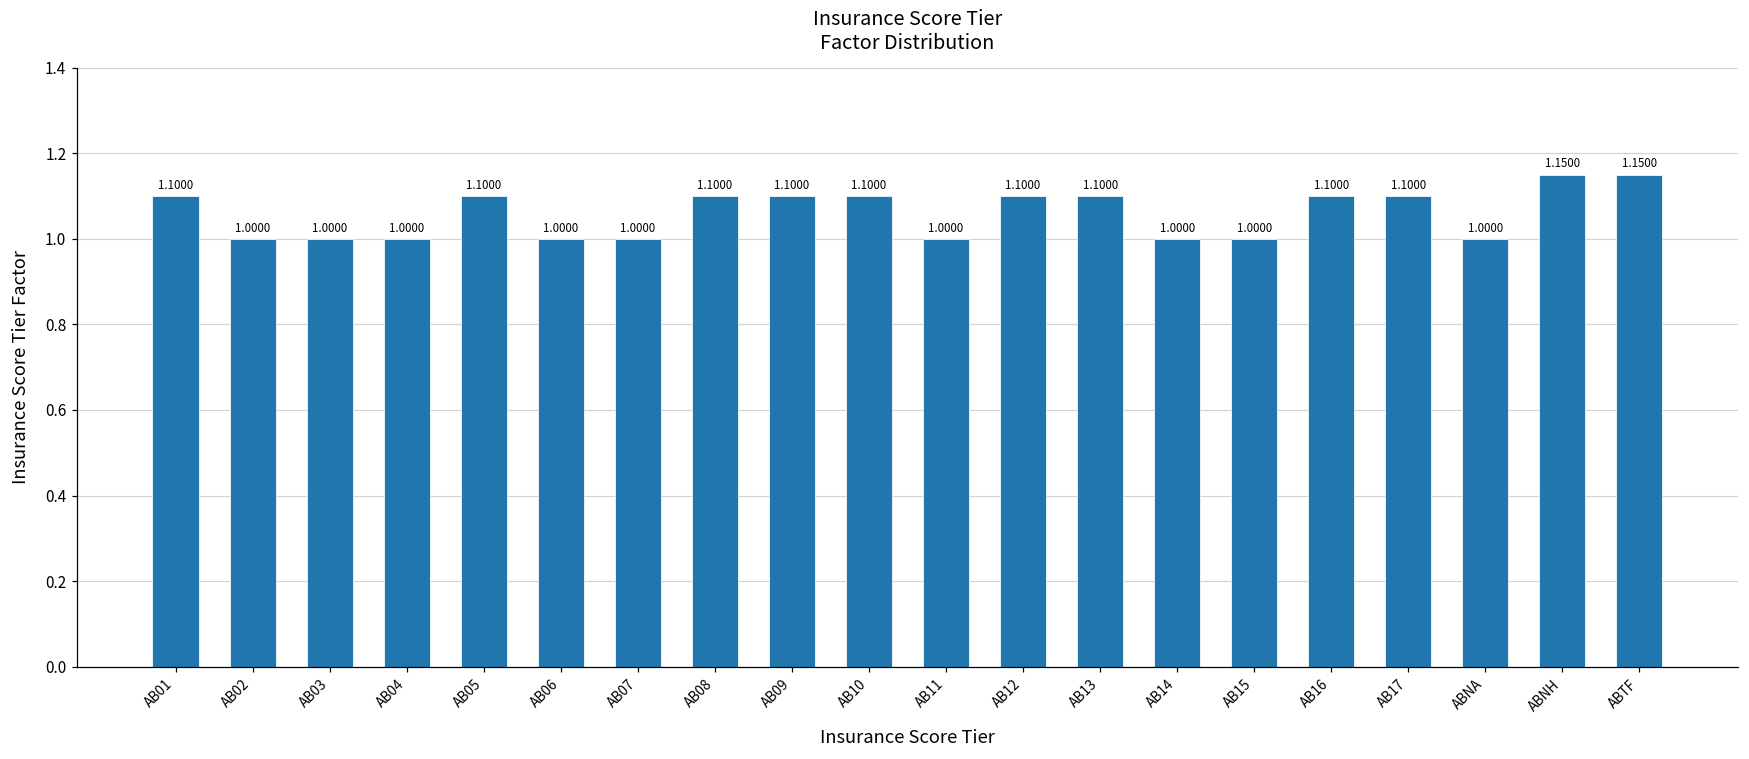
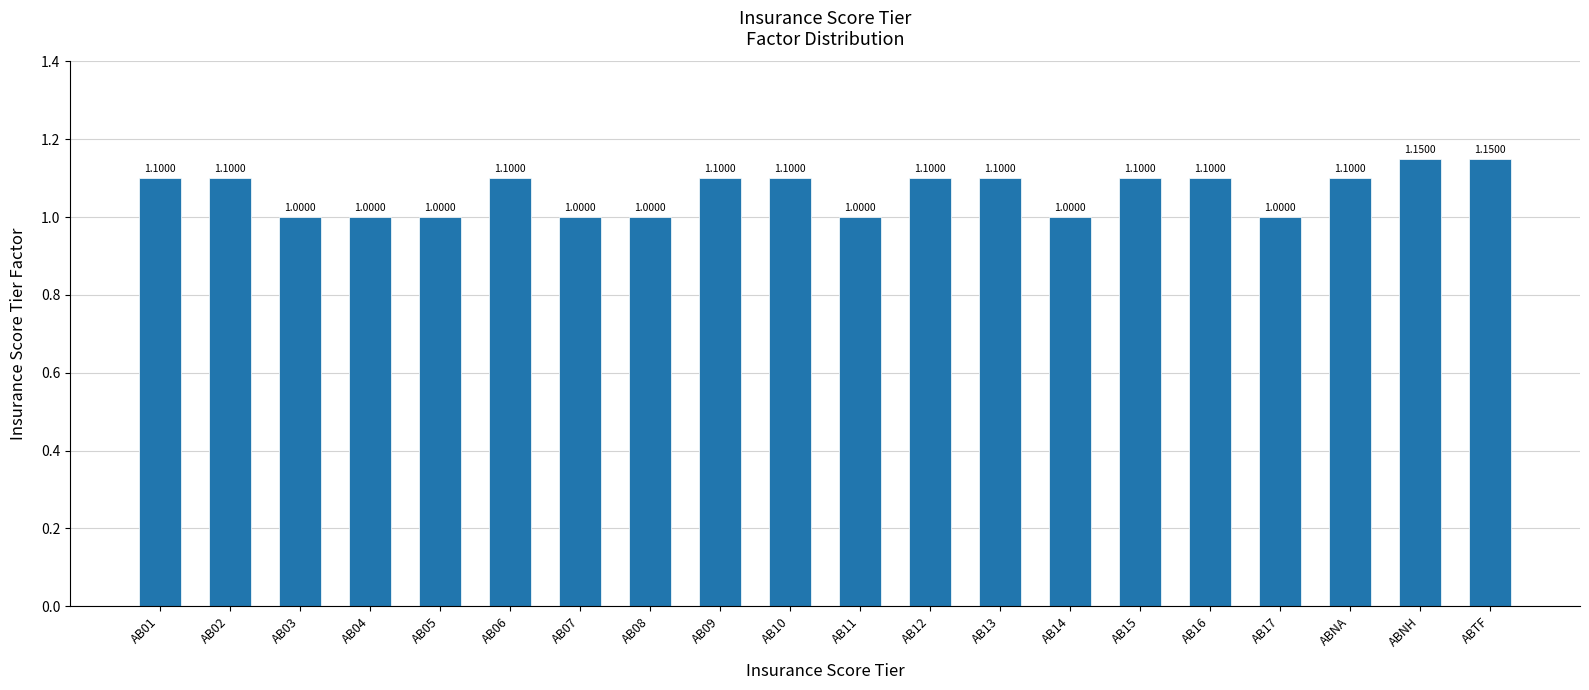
AB02: 1.0000 -> 1.1000
AB05: 1.1000 -> 1.0000
AB06: 1.0000 -> 1.1000
AB08: 1.1000 -> 1.0000
AB15: 1.0000 -> 1.1000
AB17: 1.1000 -> 1.0000
ABNA: 1.0000 -> 1.1000
